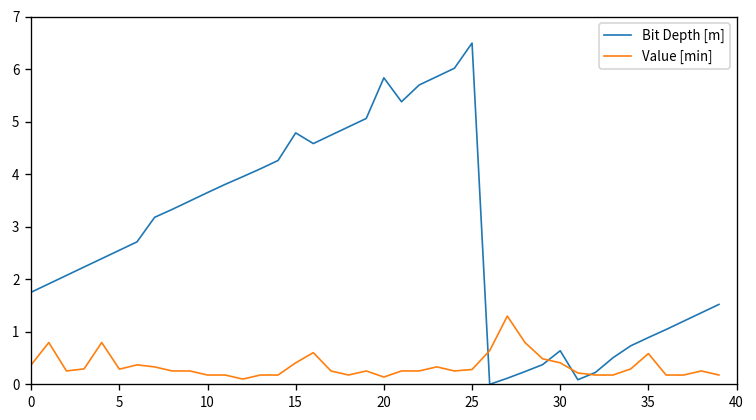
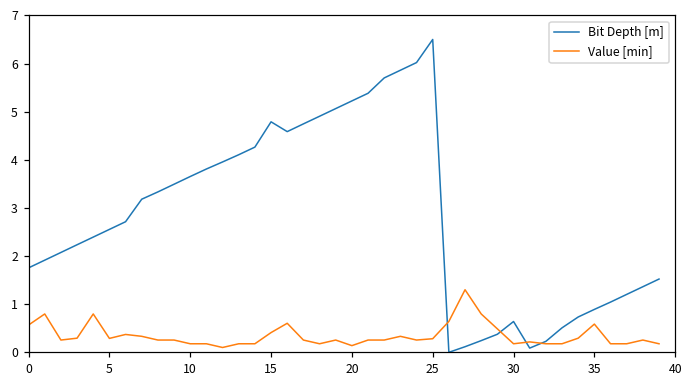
Value [min], 0: 0.4 -> 0.6
Bit Depth [m], 20: 5.8 -> 5.2
Value [min], 30: 0.4 -> 0.2
